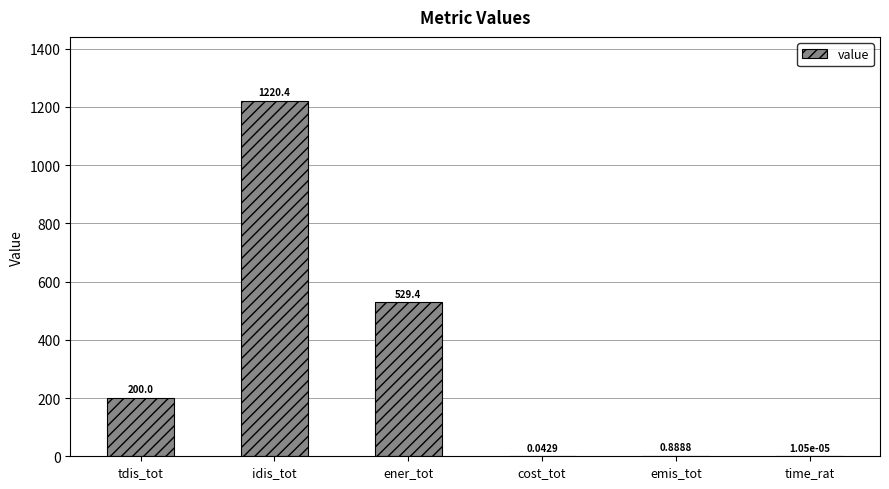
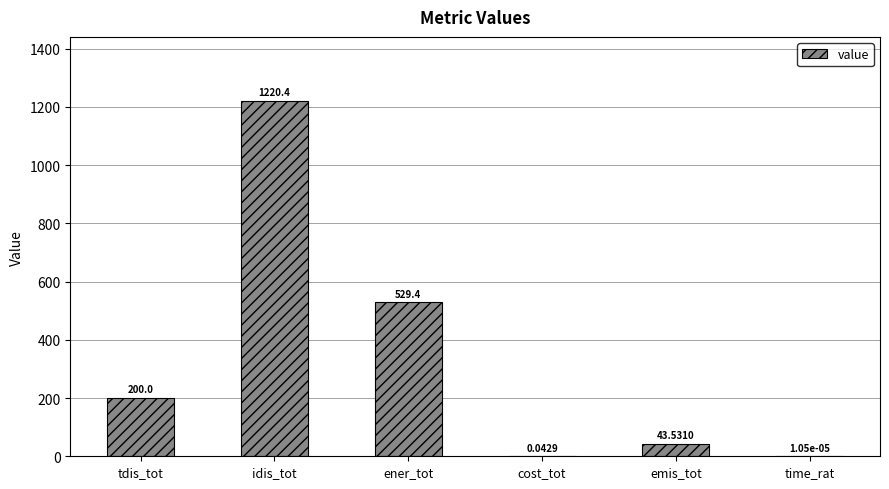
emis_tot: 0.8888 -> 43.5310
